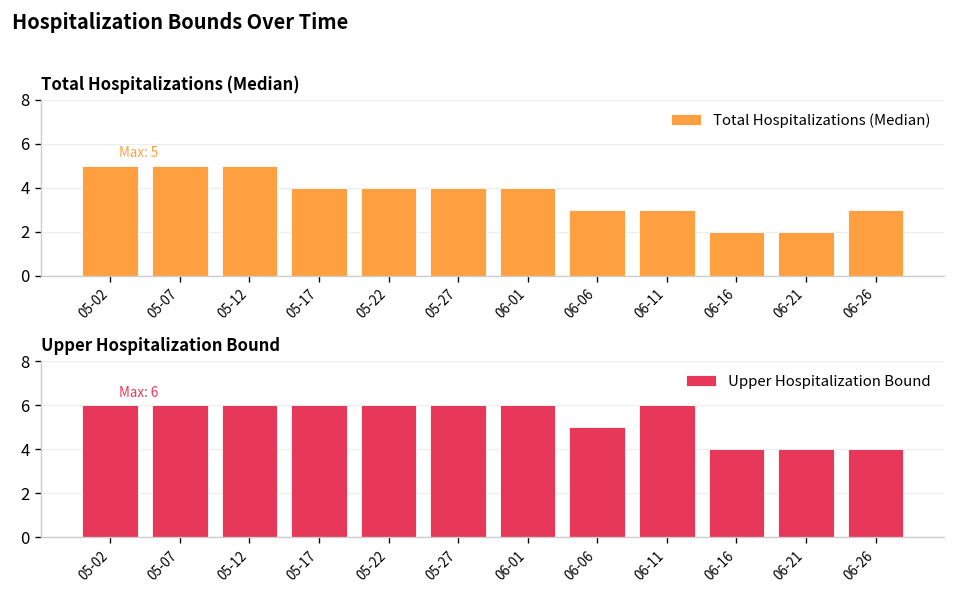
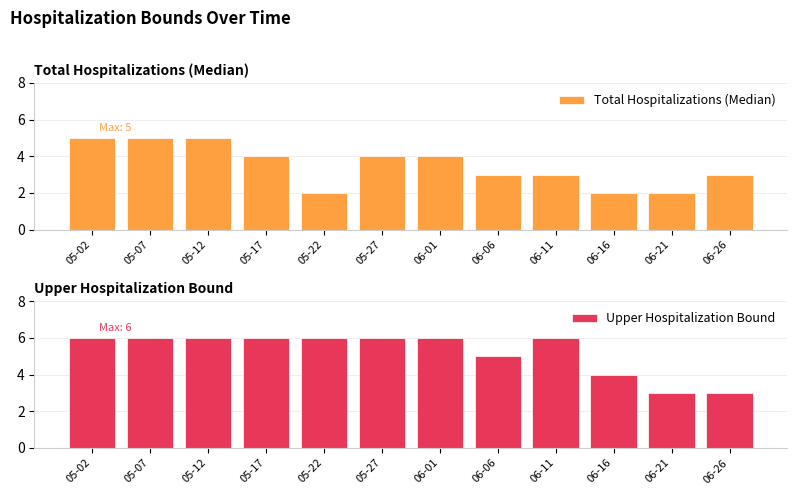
Total Hospitalizations (Median), 05-22: 4 -> 2
Upper Hospitalization Bound, 06-21: 4 -> 3
Upper Hospitalization Bound, 06-26: 4 -> 3
